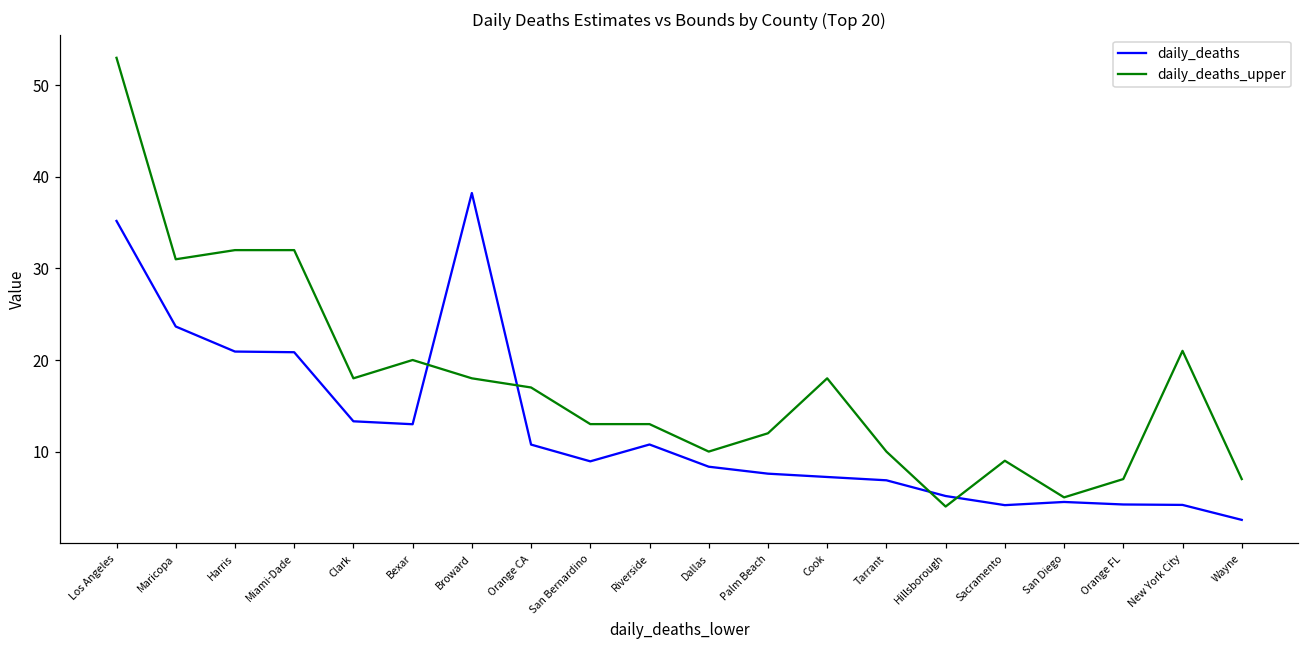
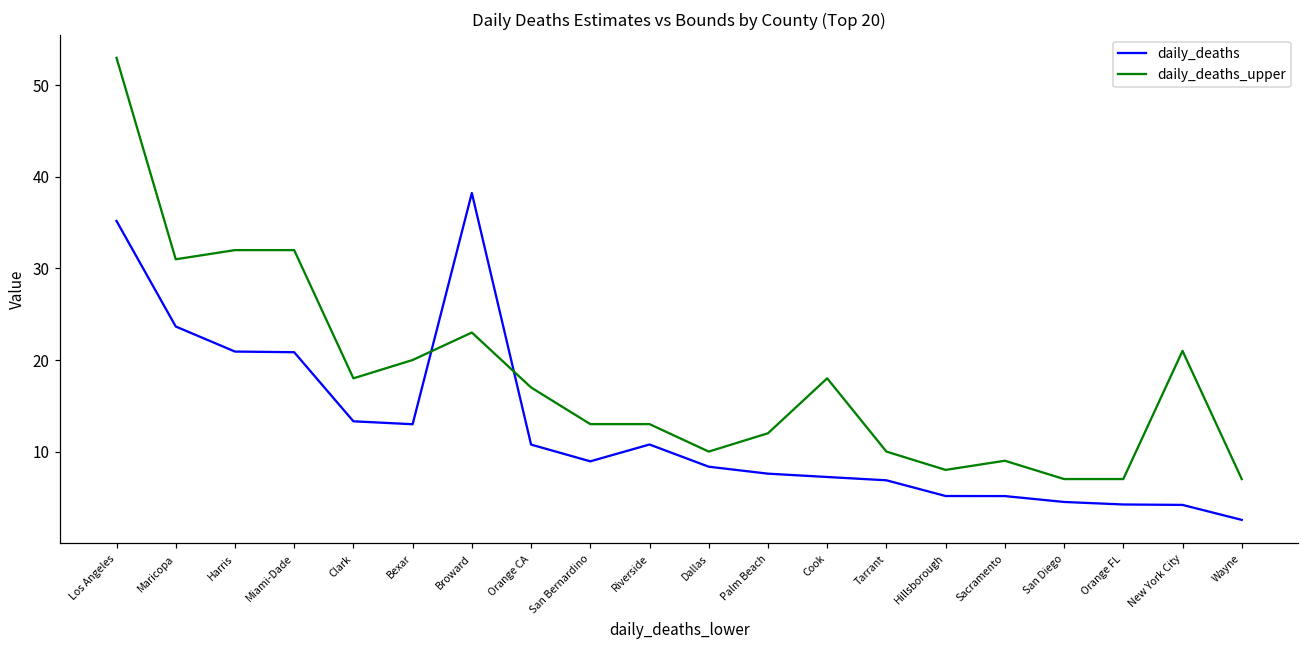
daily_deaths_upper, Broward: 18 -> 23
daily_deaths_upper, Hillsborough: 4 -> 8
daily_deaths, Sacramento: 4 -> 5
daily_deaths_upper, San Diego: 5 -> 7
